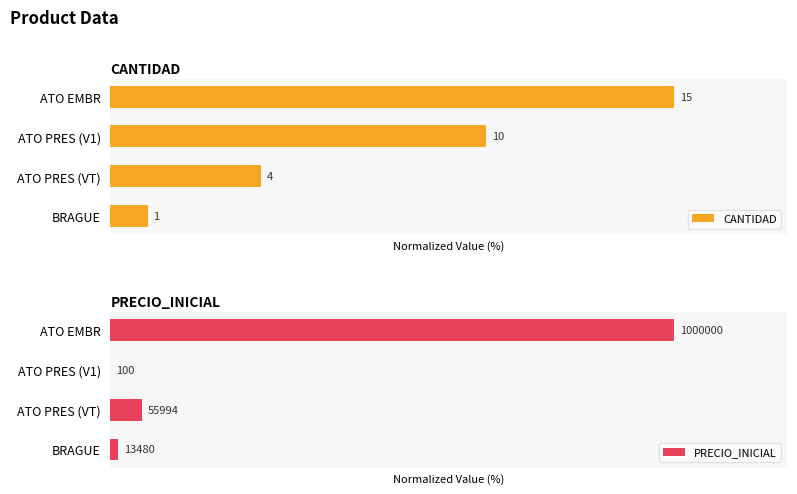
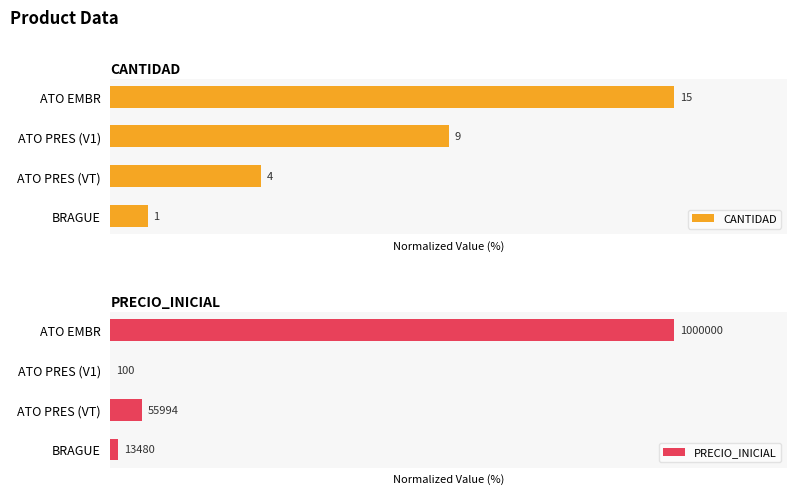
CANTIDAD, ATO PRES (V1): 10 -> 9
